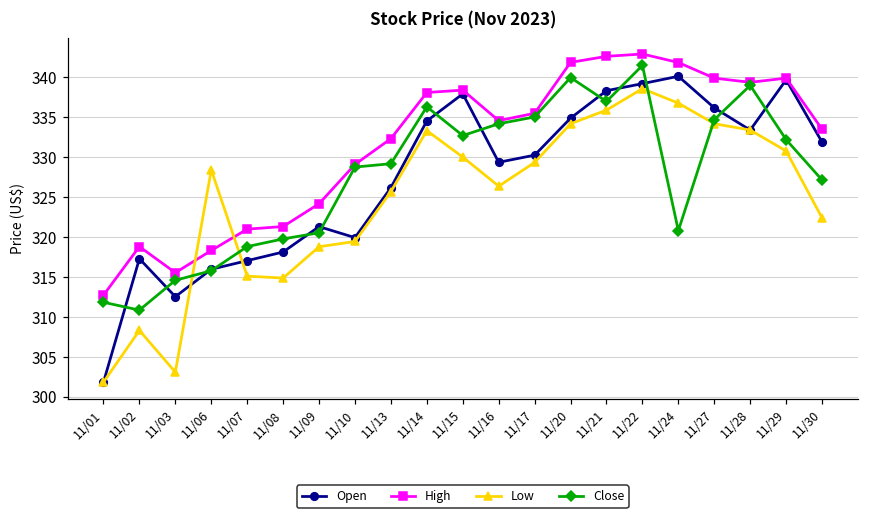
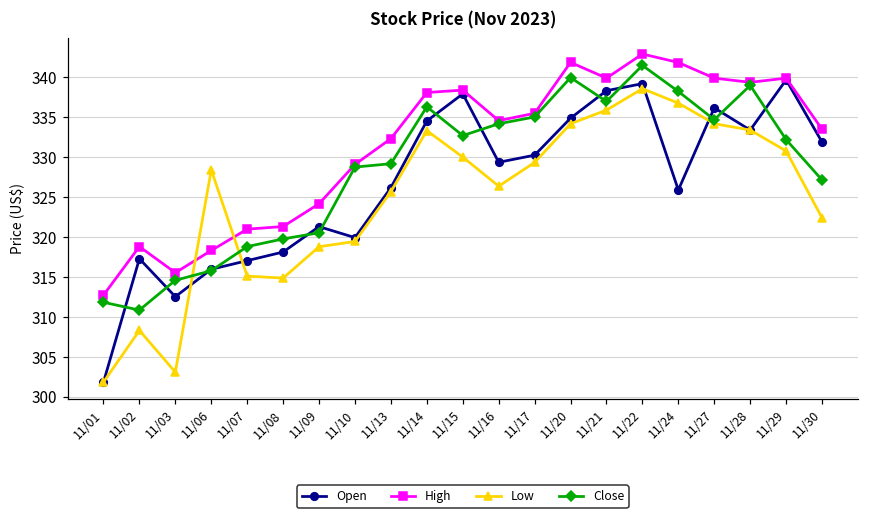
High, 11/21: 343 -> 340
Open, 11/24: 340 -> 326
Close, 11/24: 321 -> 338
